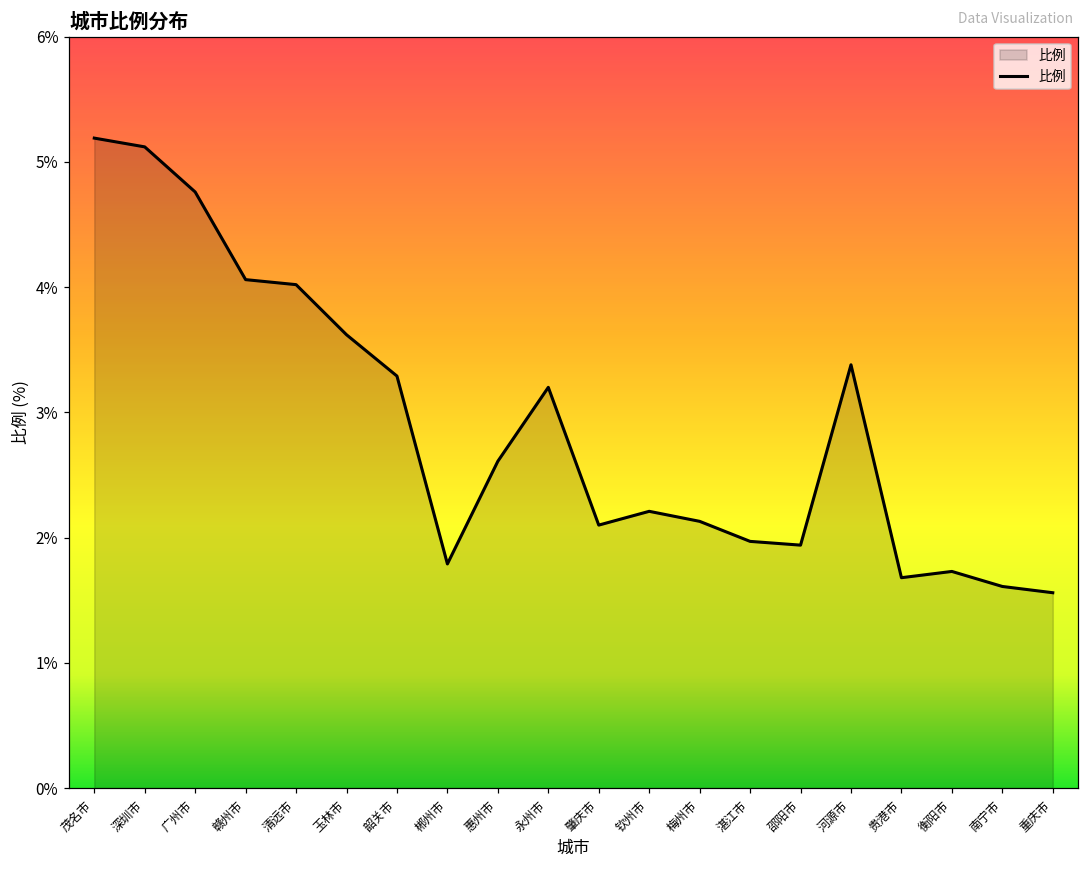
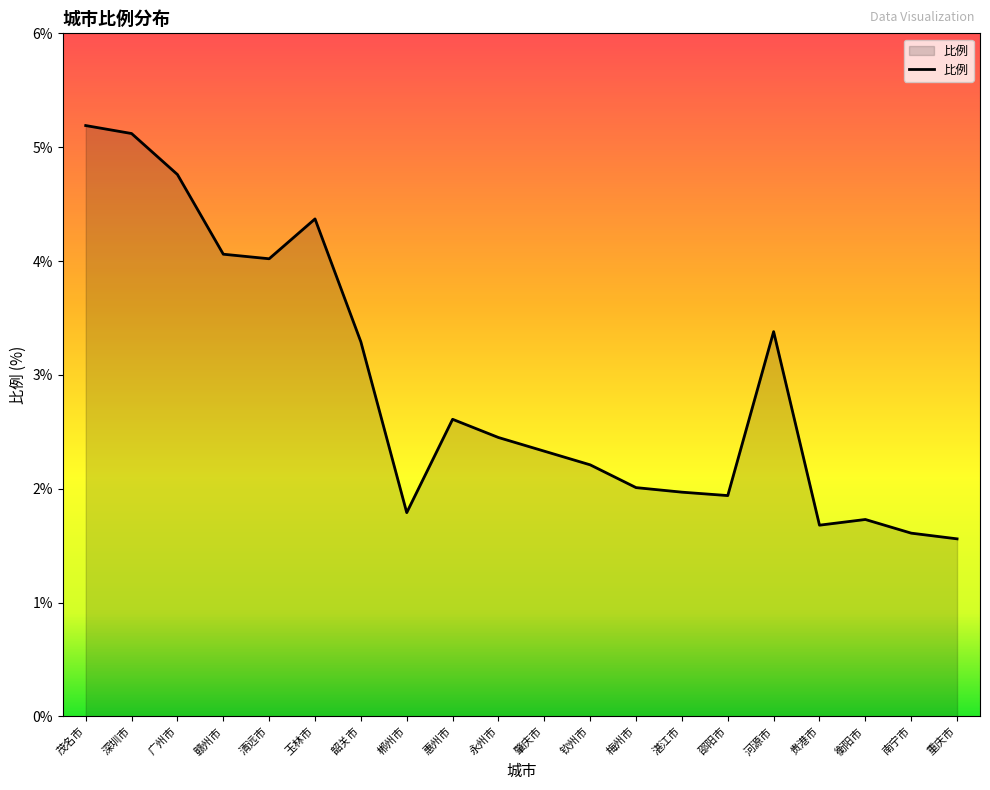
玉林市: 3.62% -> 4.37%
永州市: 3.20% -> 2.45%
肇庆市: 2.10% -> 2.33%
梅州市: 2.13% -> 2.01%
